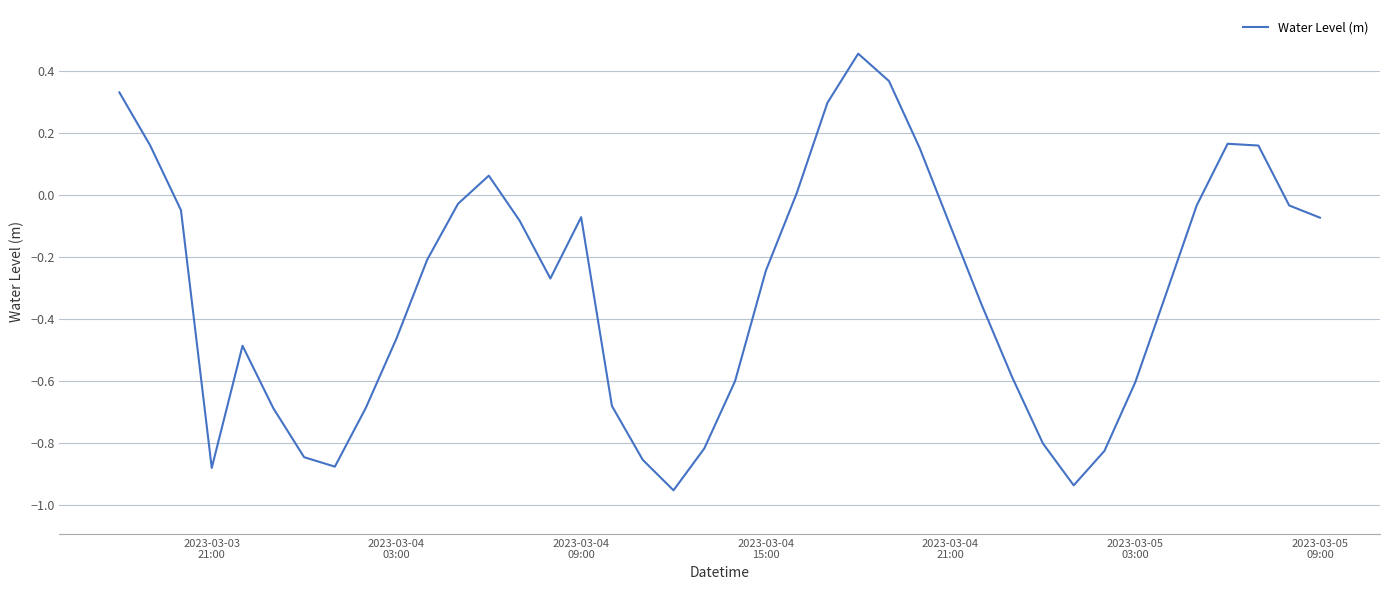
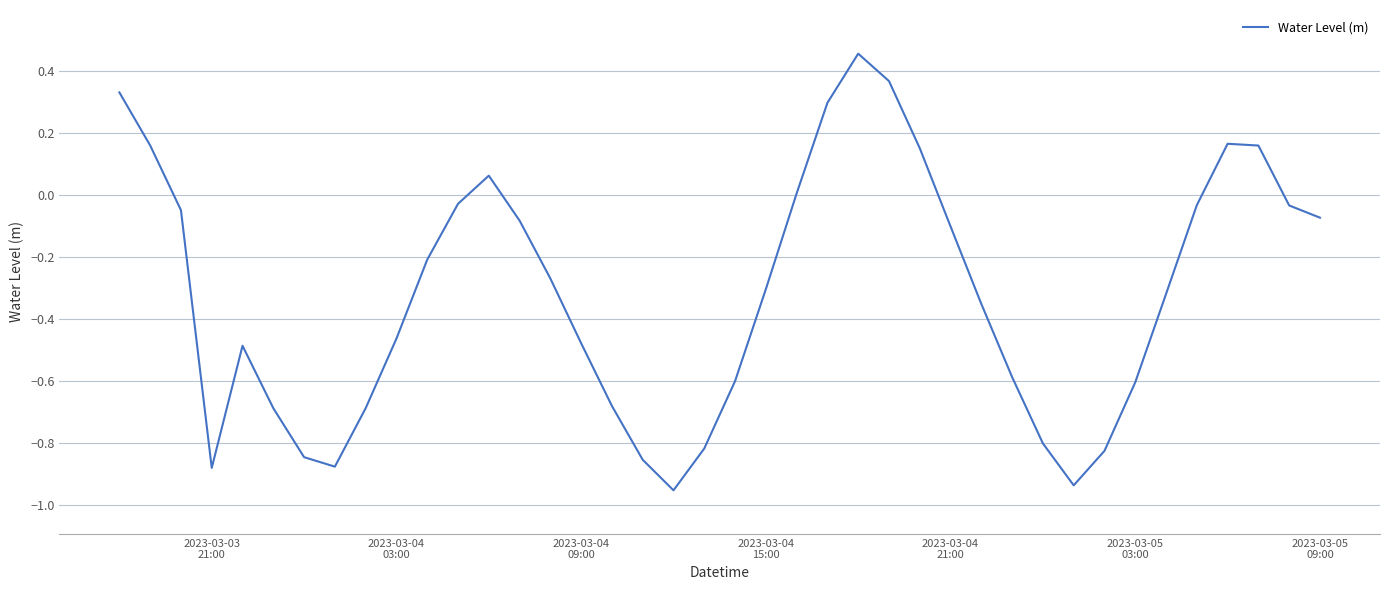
2023-03-04 09:00: -0.07 -> -0.48
2023-03-04 15:00: -0.24 -> -0.30
